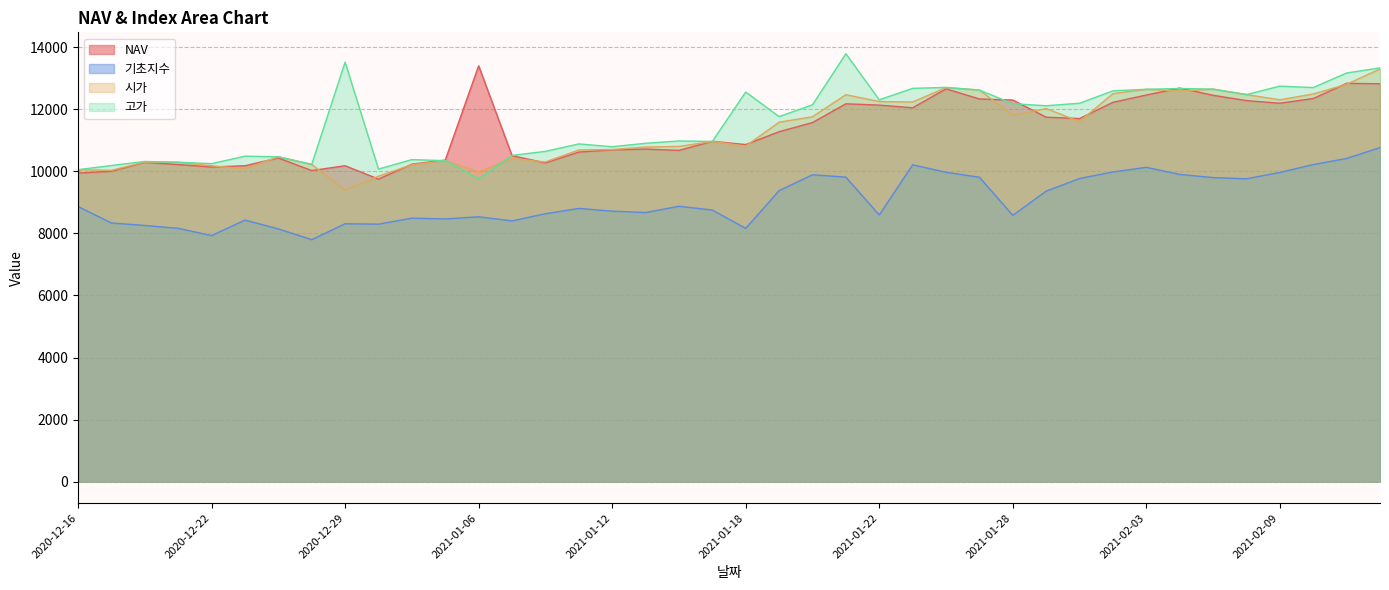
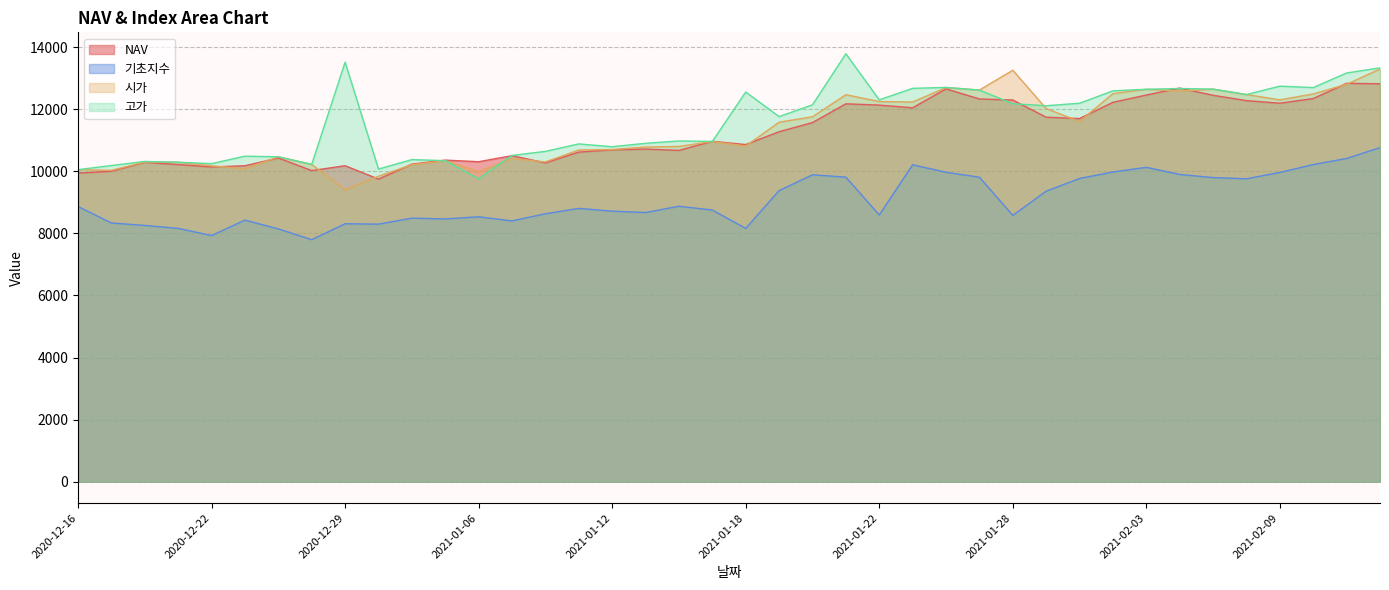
NAV, 2021-01-06: 13400 -> 10300
시가, 2021-01-28: 11800 -> 13300
